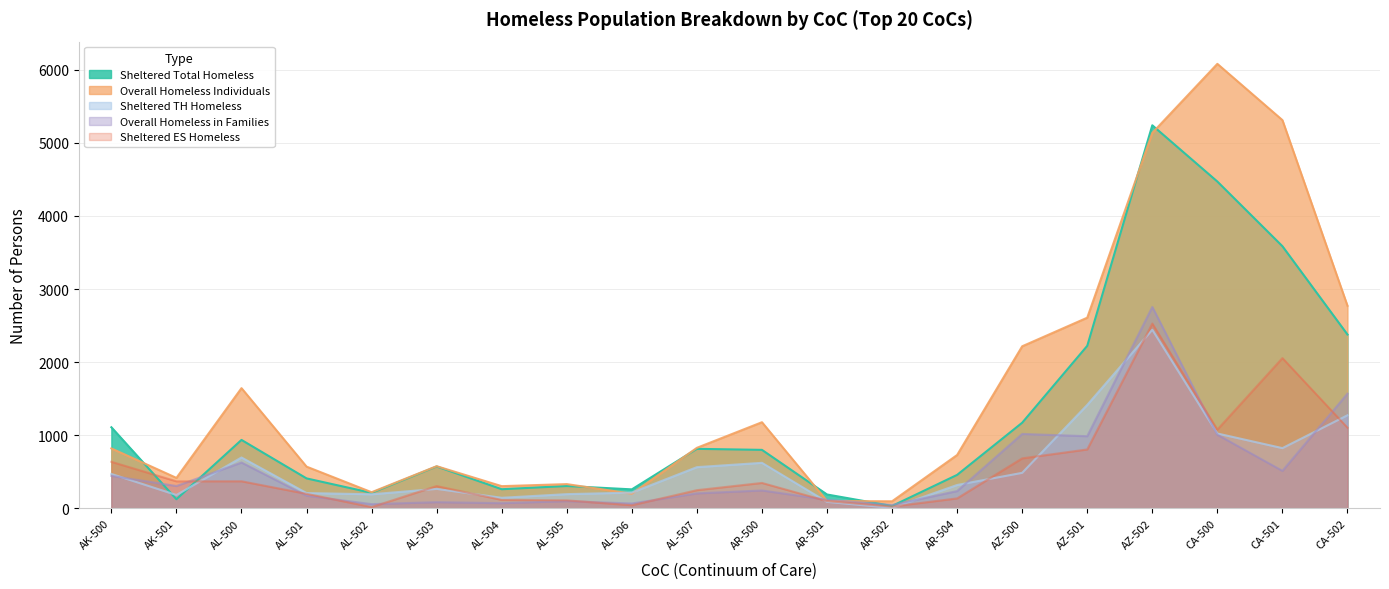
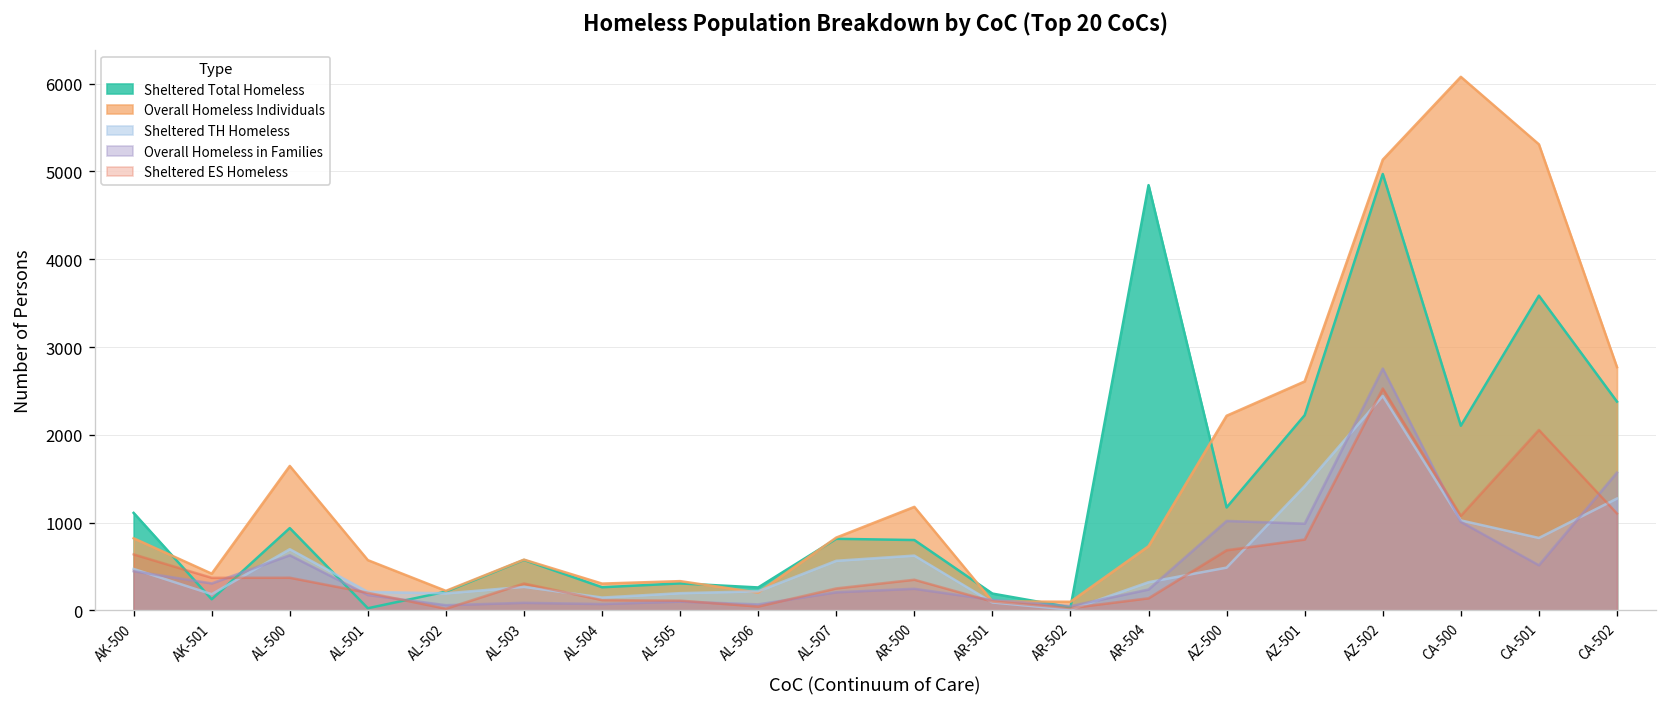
Sheltered Total Homeless, AL-501: 400 -> 0
Sheltered Total Homeless, AR-504: 500 -> 4800
Sheltered Total Homeless, AZ-502: 5200 -> 5000
Sheltered Total Homeless, CA-500: 4500 -> 2100
